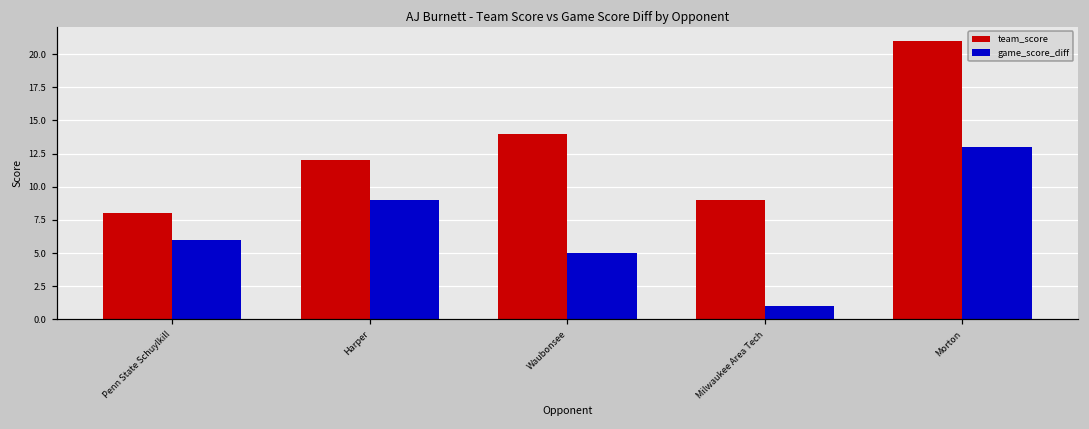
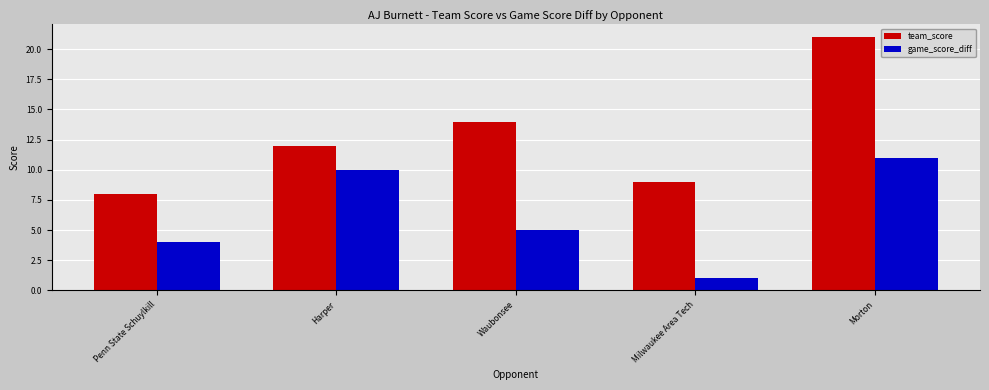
game_score_diff, Penn State Schuylkill: 6 -> 4
game_score_diff, Harper: 9 -> 10
game_score_diff, Morton: 13 -> 11
